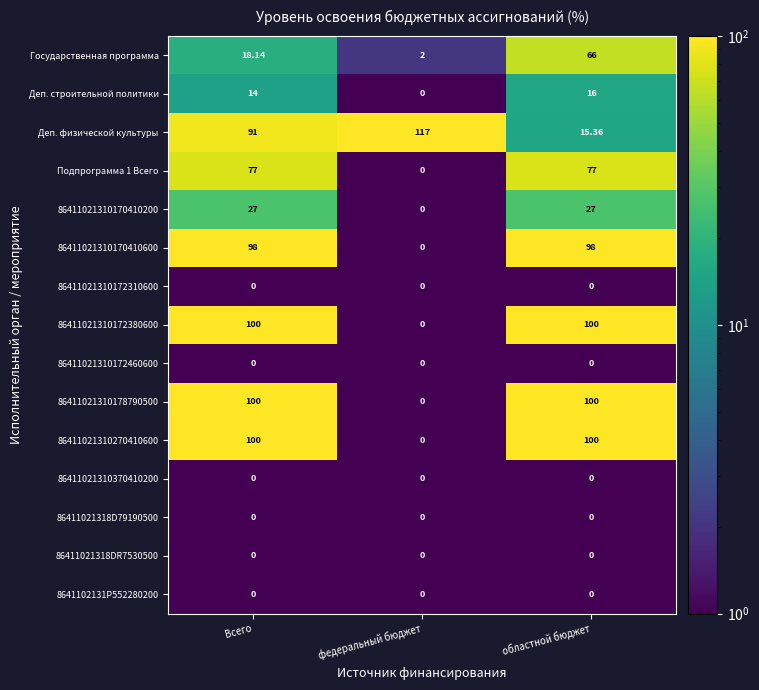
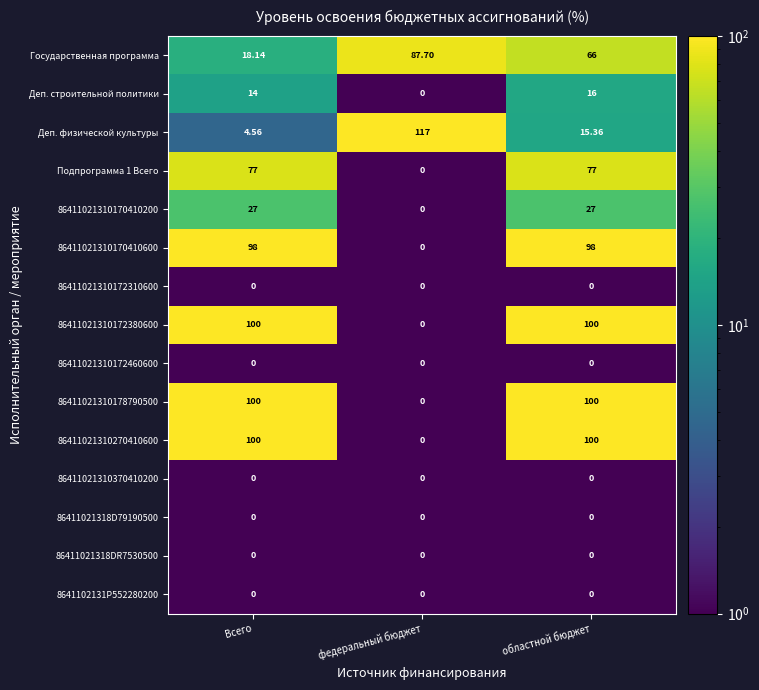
Государственная программа, федеральный бюджет: 2 -> 87.70
Деп. физической культуры, Всего: 91 -> 4.56
